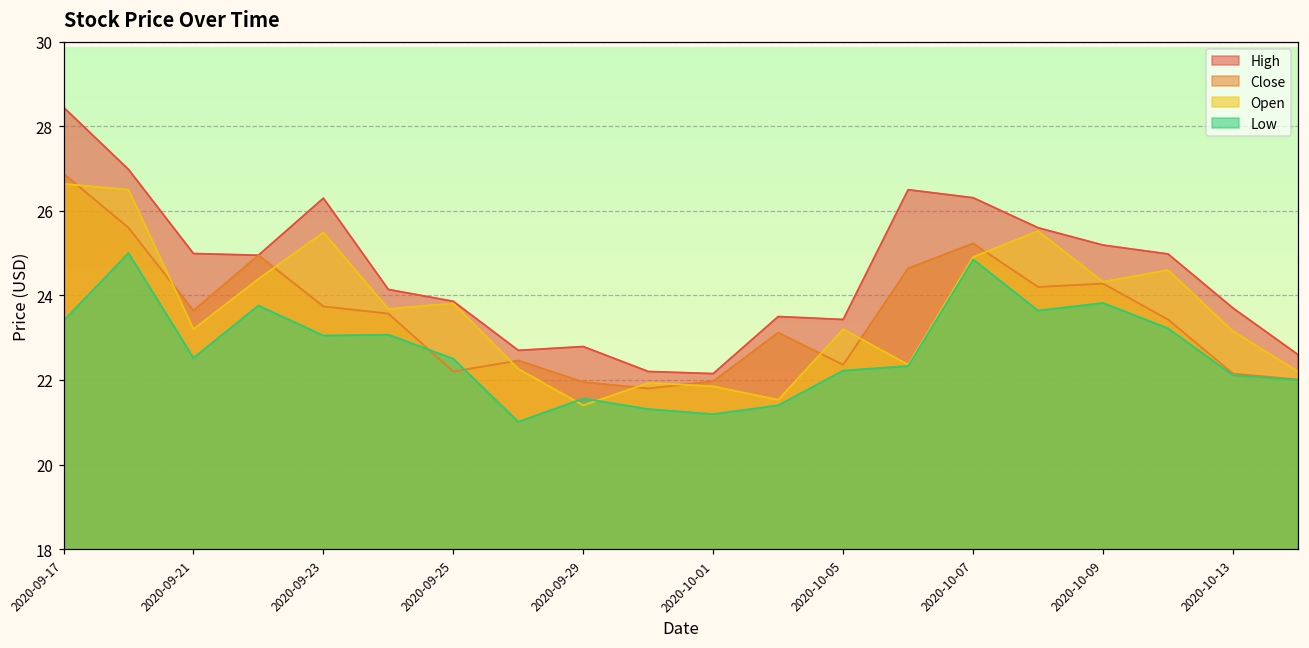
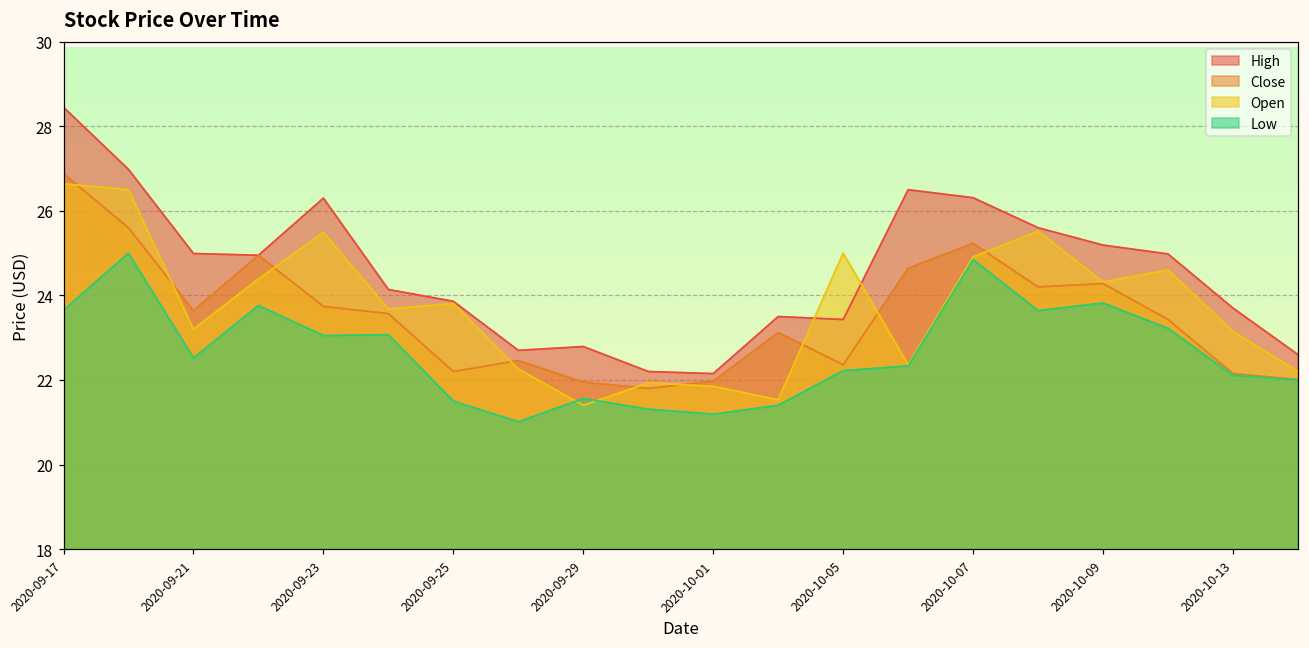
Low, 2020-09-17: 23.4 -> 23.7
Low, 2020-09-25: 22.5 -> 21.5
Open, 2020-10-05: 23.2 -> 25.0
